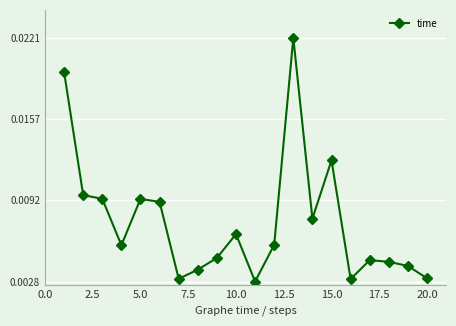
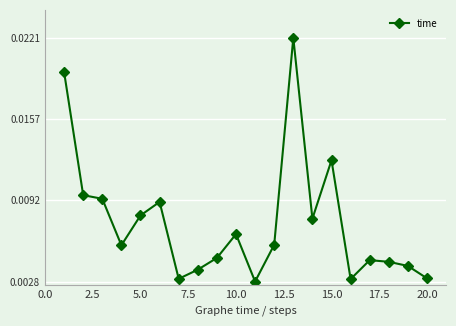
5.0: 0.0094 -> 0.0080
